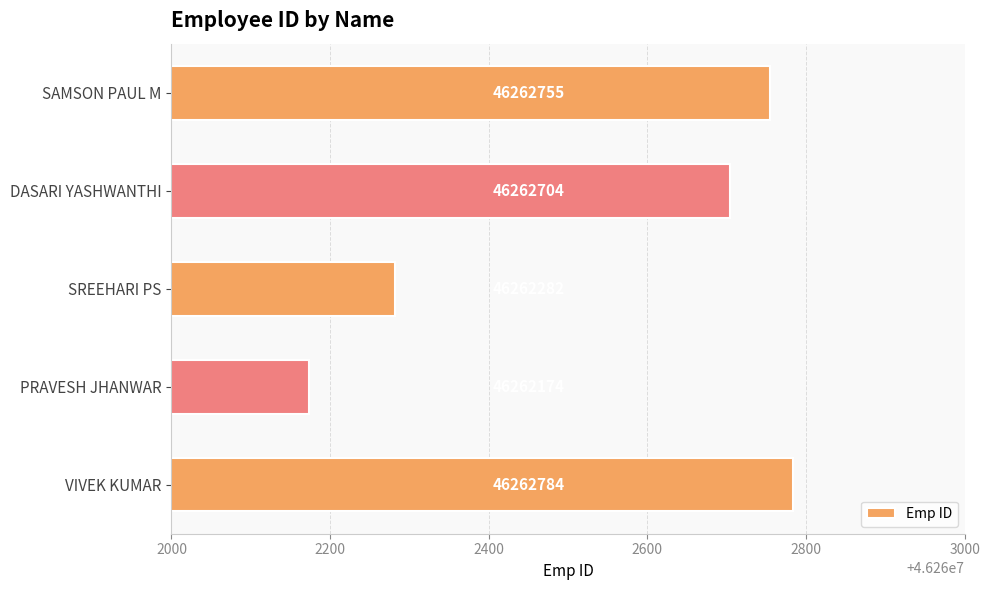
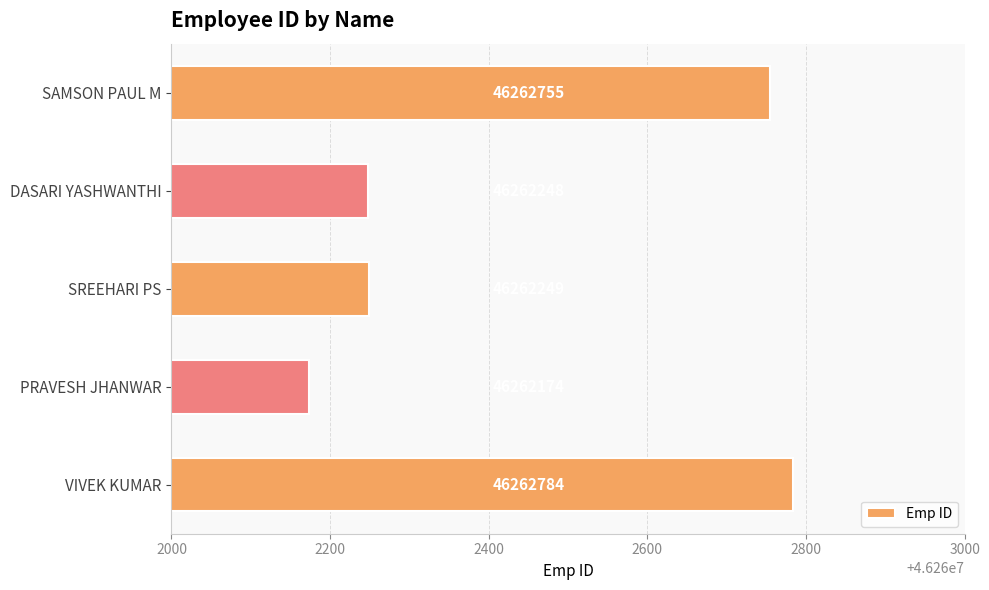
DASARI YASHWANTHI: 46262700 -> 46262250
SREEHARI PS: 46262280 -> 46262250
